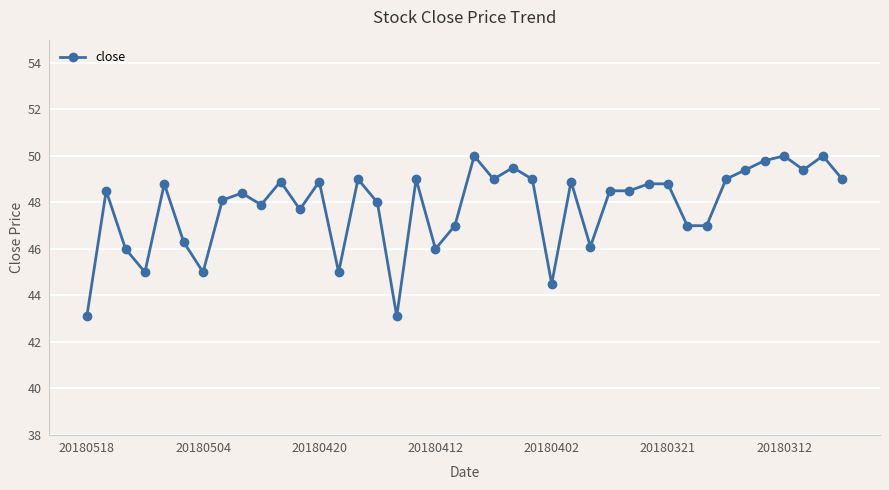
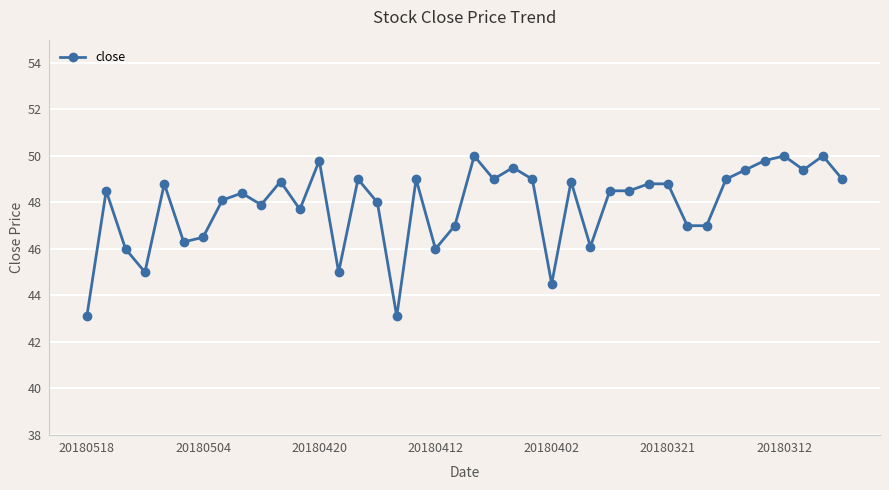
20180504: 45.0 -> 46.5
20180420: 48.9 -> 49.8
